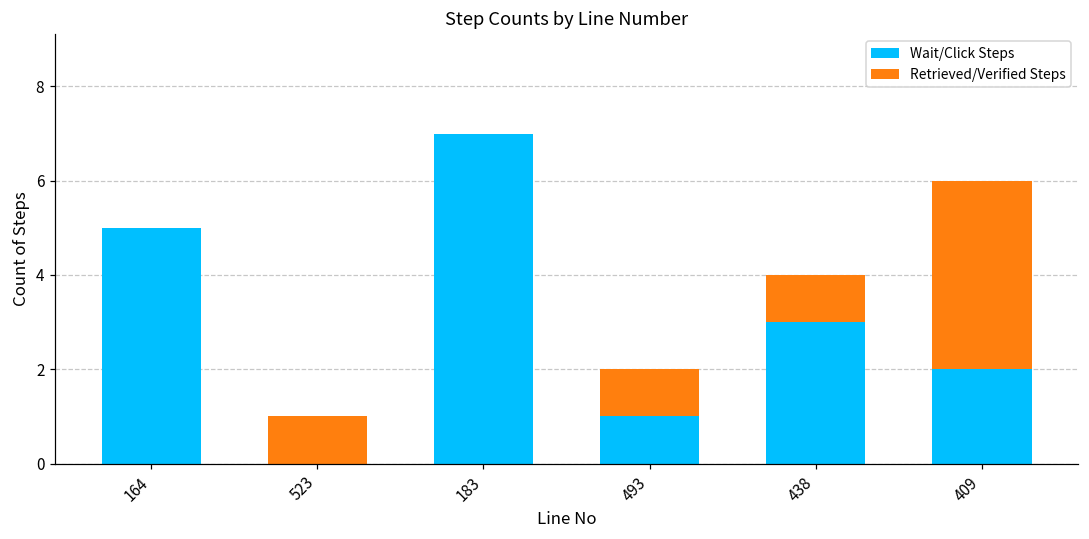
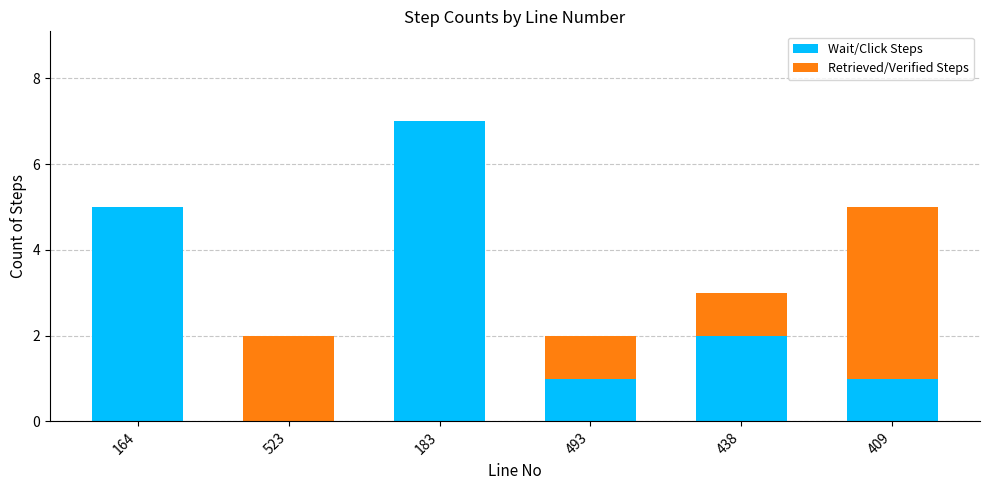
Retrieved/Verified Steps, 523: 1 -> 2
Wait/Click Steps, 438: 3 -> 2
Wait/Click Steps, 409: 2 -> 1
